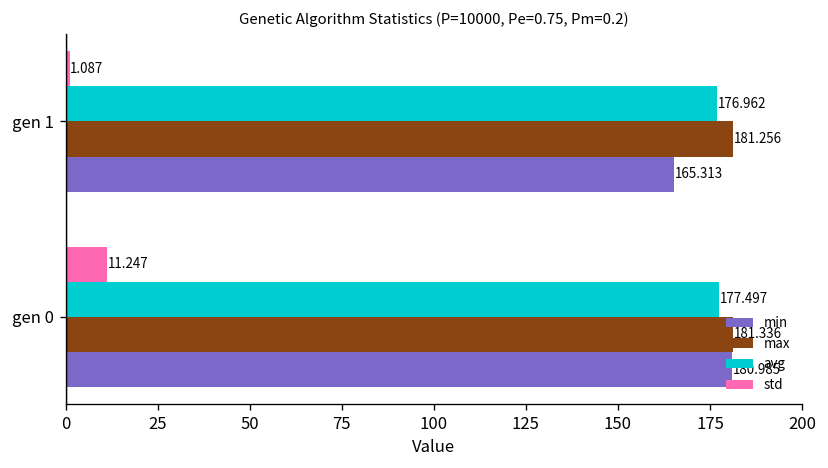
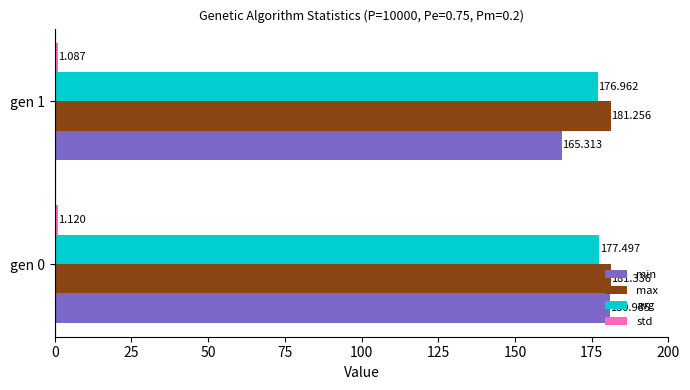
std, gen 0: 11.247 -> 1.120
